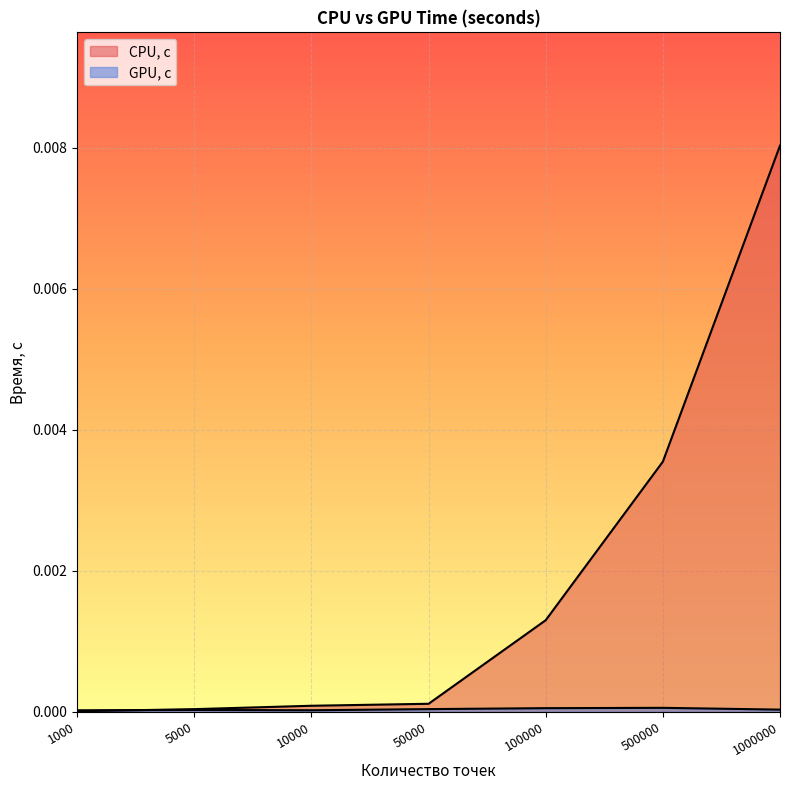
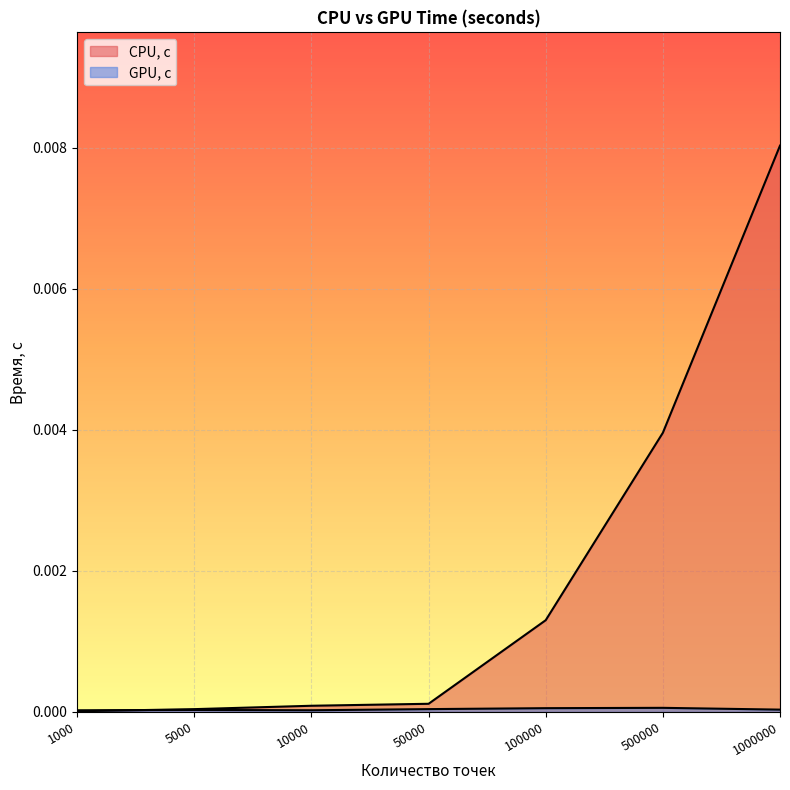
CPU, с, 500000: 0.0035 -> 0.0040
